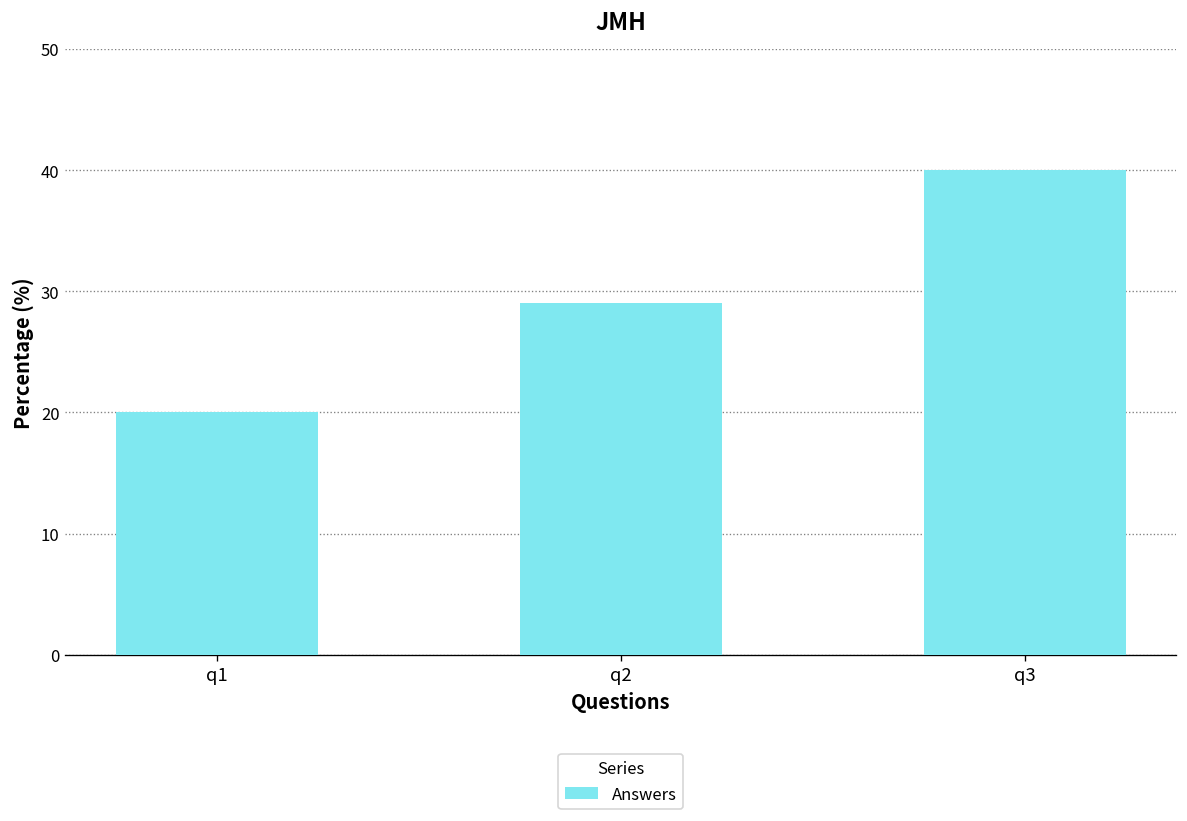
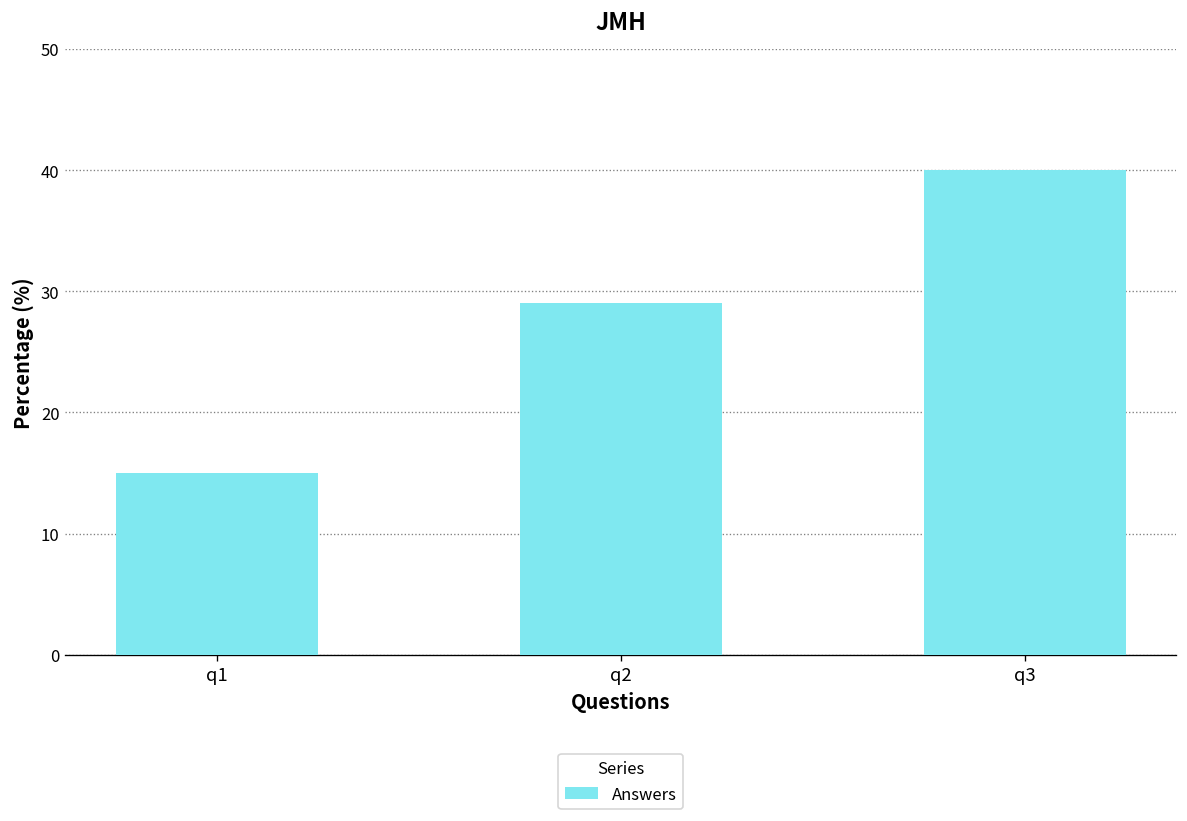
q1: 20 -> 15
